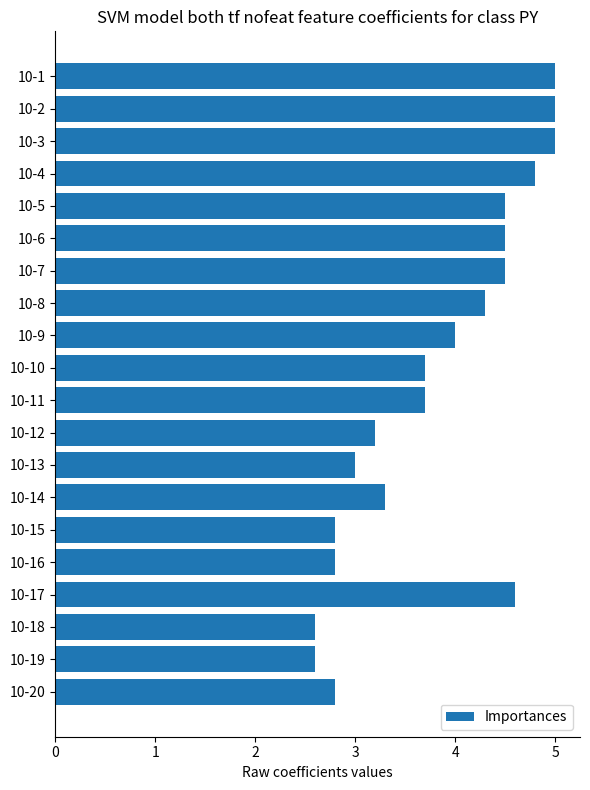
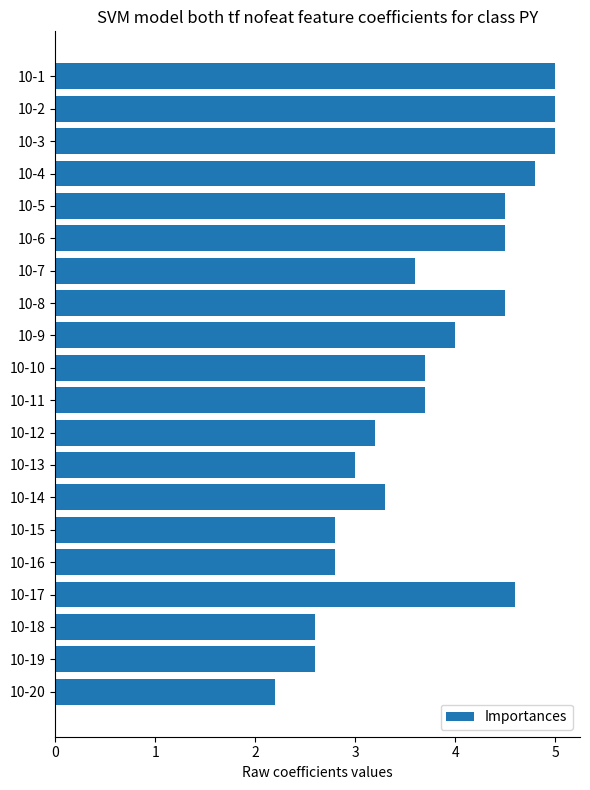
10-7: 4.5 -> 3.6
10-8: 4.3 -> 4.5
10-20: 2.8 -> 2.2
